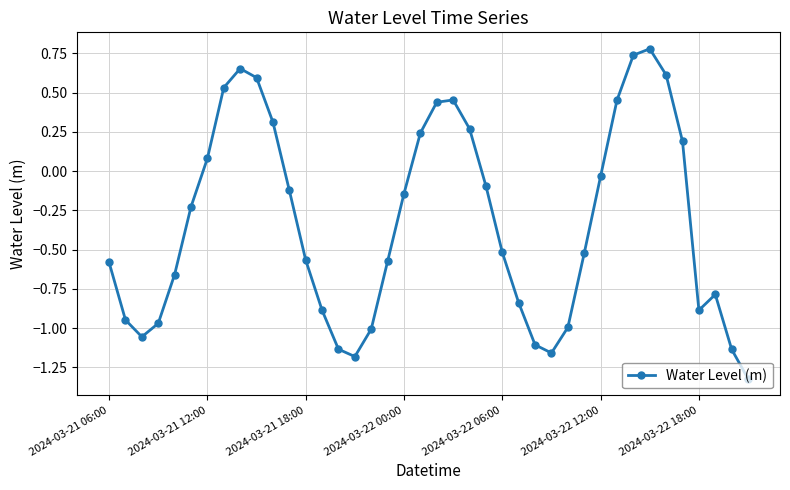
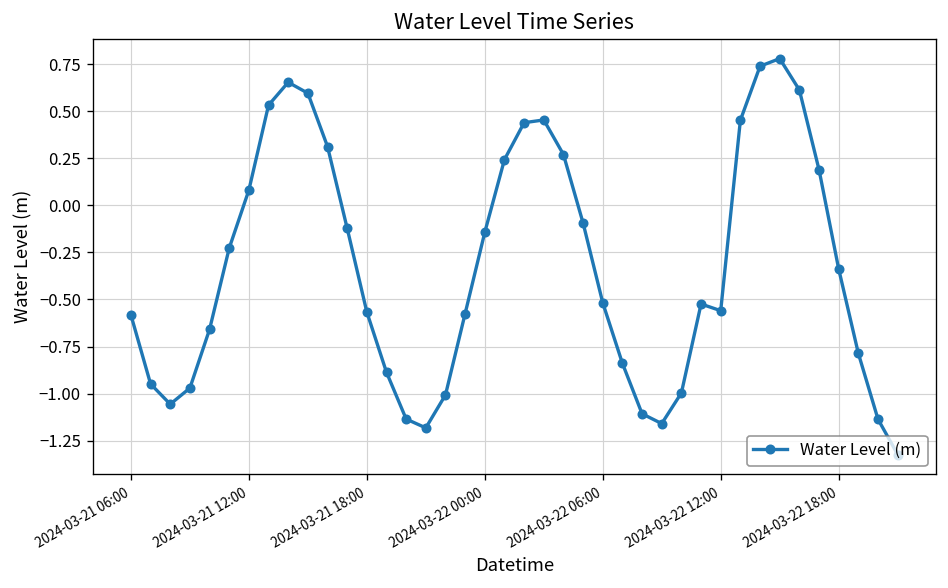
2024-03-22 12:00: -0.03 -> -0.56
2024-03-22 18:00: -0.89 -> -0.34
